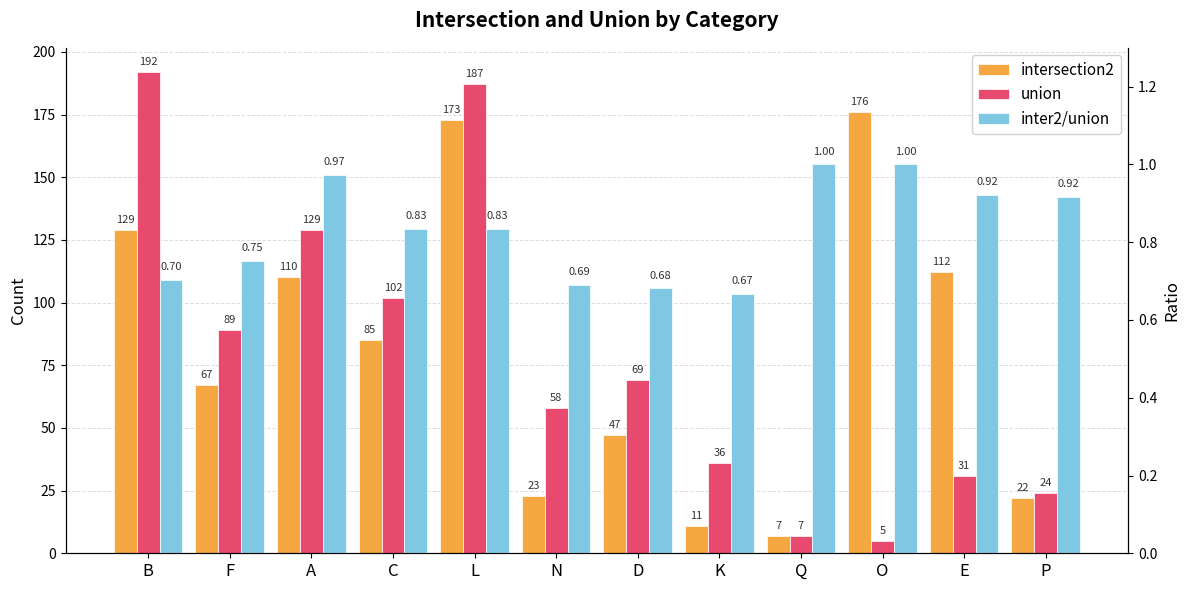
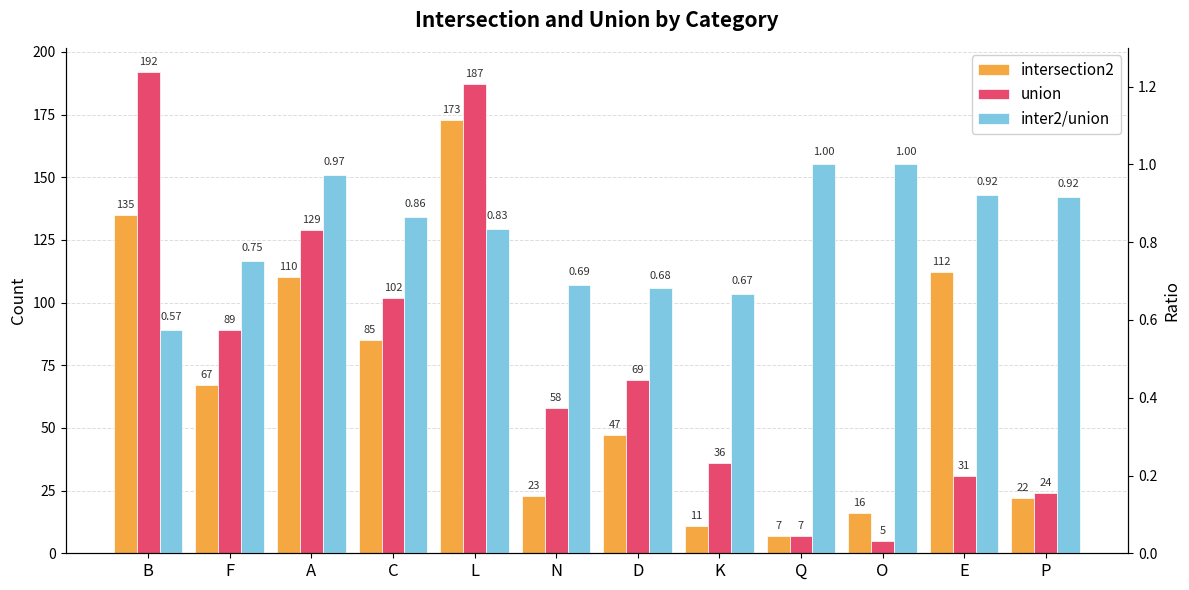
intersection2, B: 129 -> 135
intersection2, O: 176 -> 16
inter2/union, B: 0.70 -> 0.57
inter2/union, C: 0.83 -> 0.86
